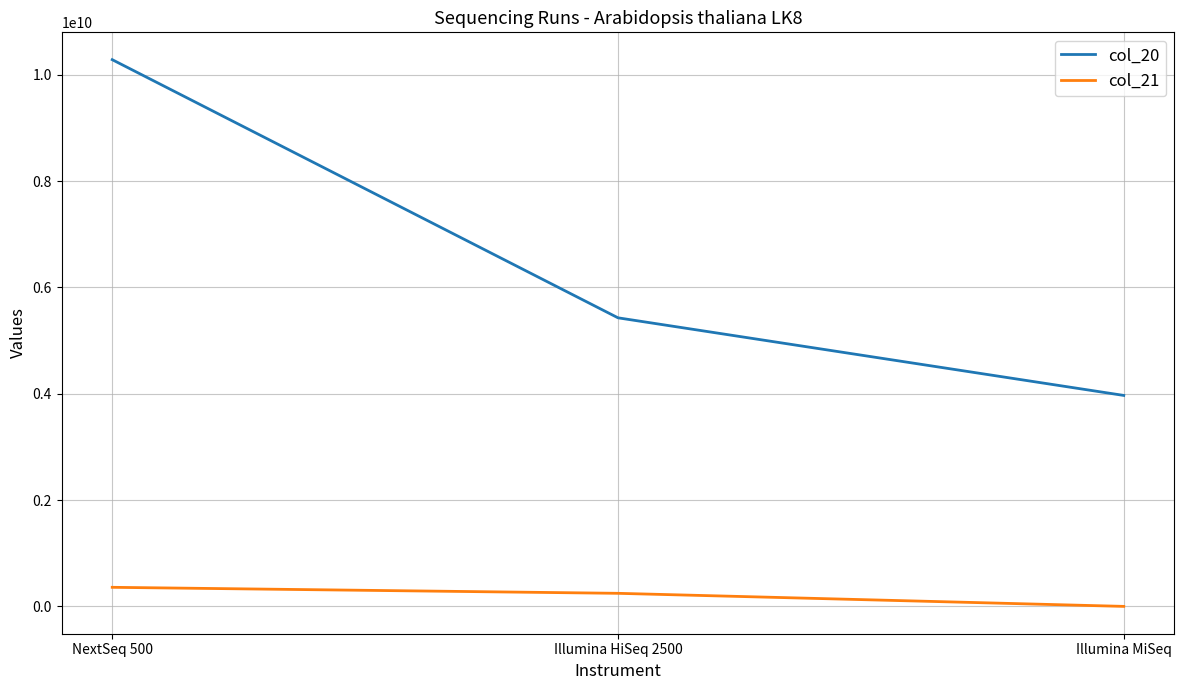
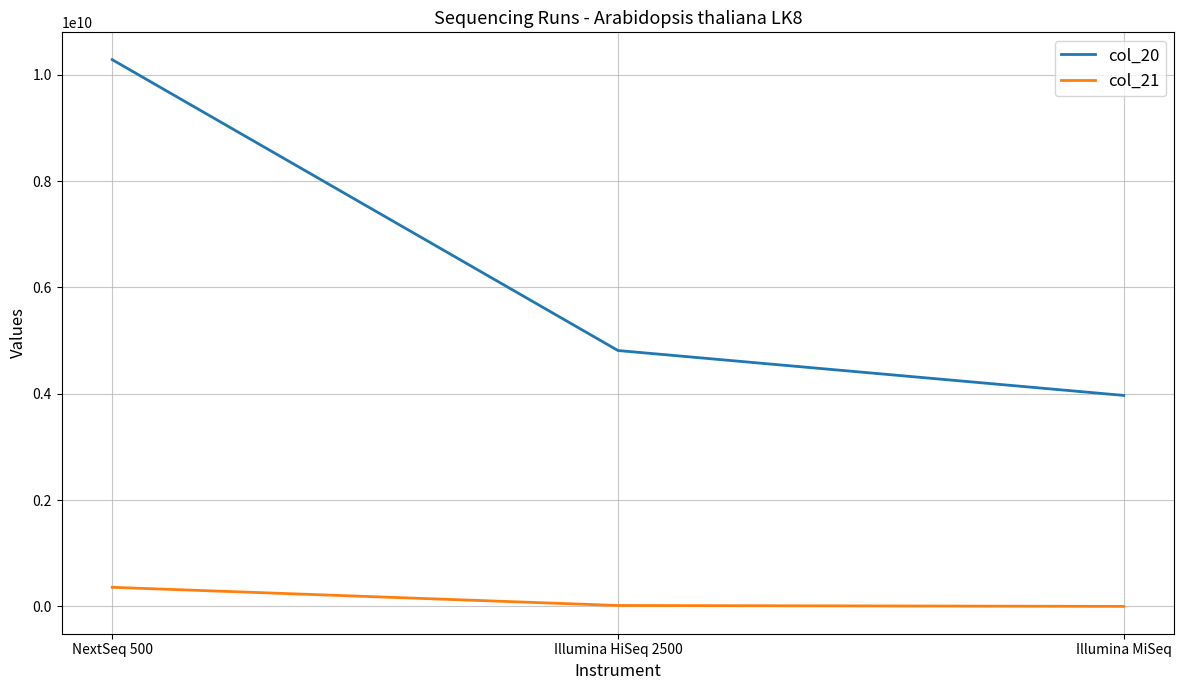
col_20, Illumina HiSeq 2500: 5400000000 -> 4800000000
col_21, Illumina HiSeq 2500: 200000000 -> 0
